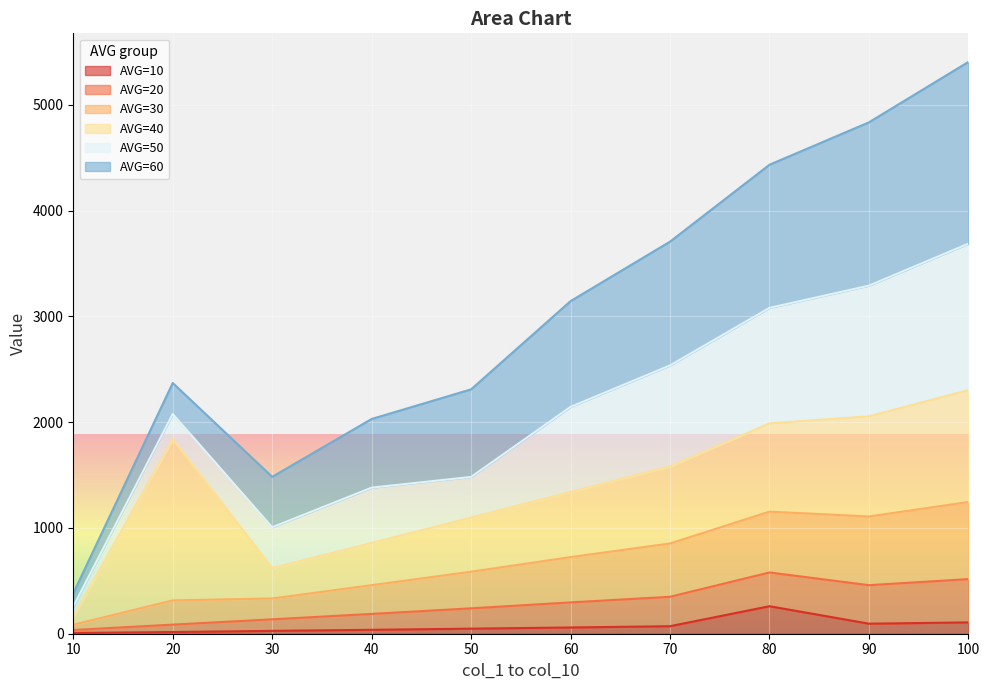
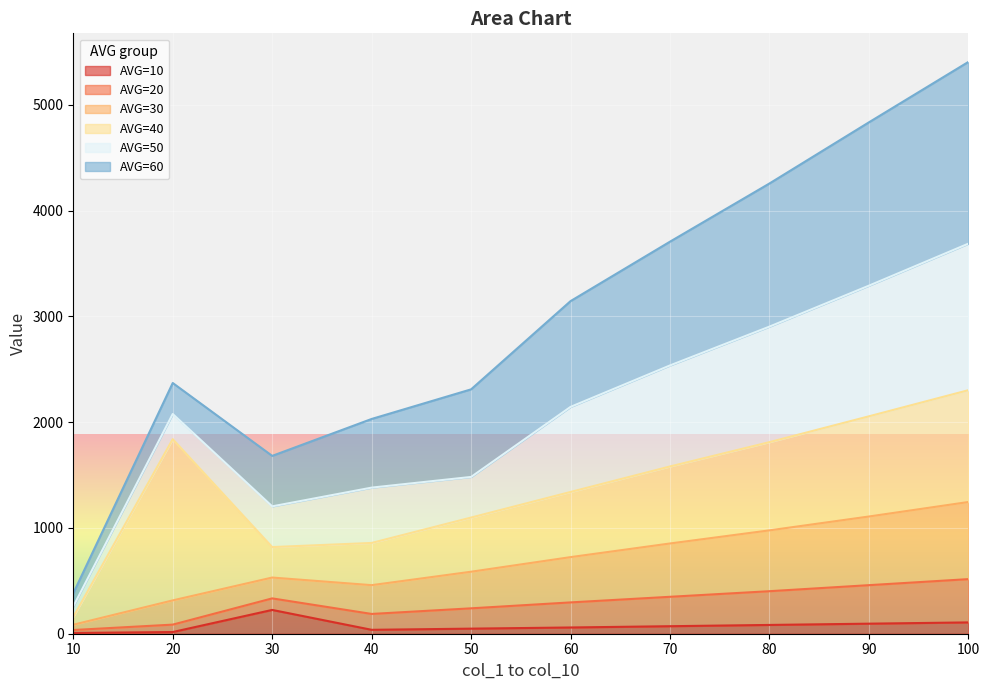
AVG=10, 30: 30 -> 230
AVG=10, 80: 260 -> 80
